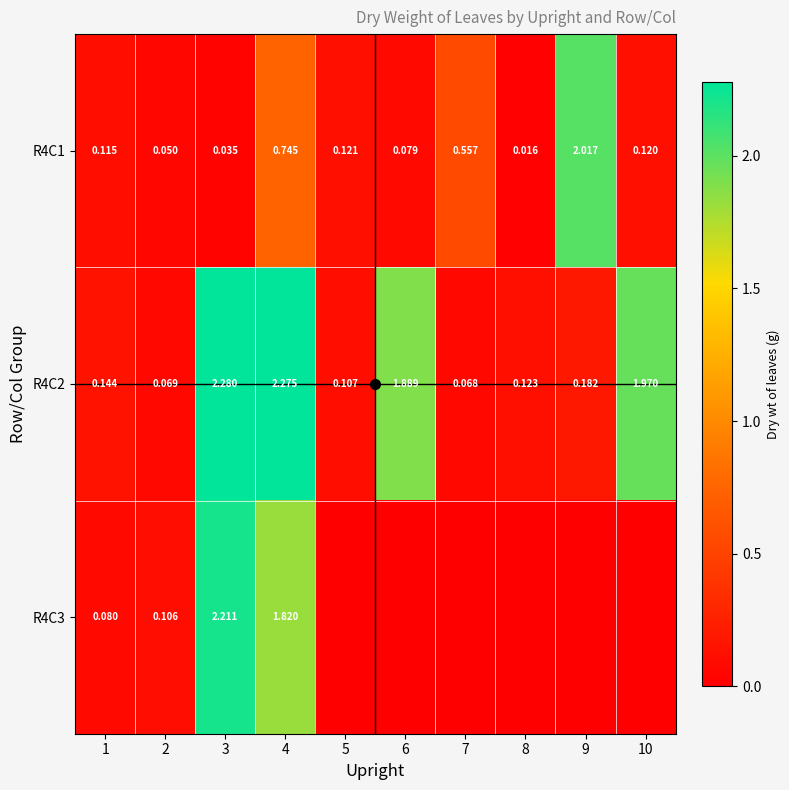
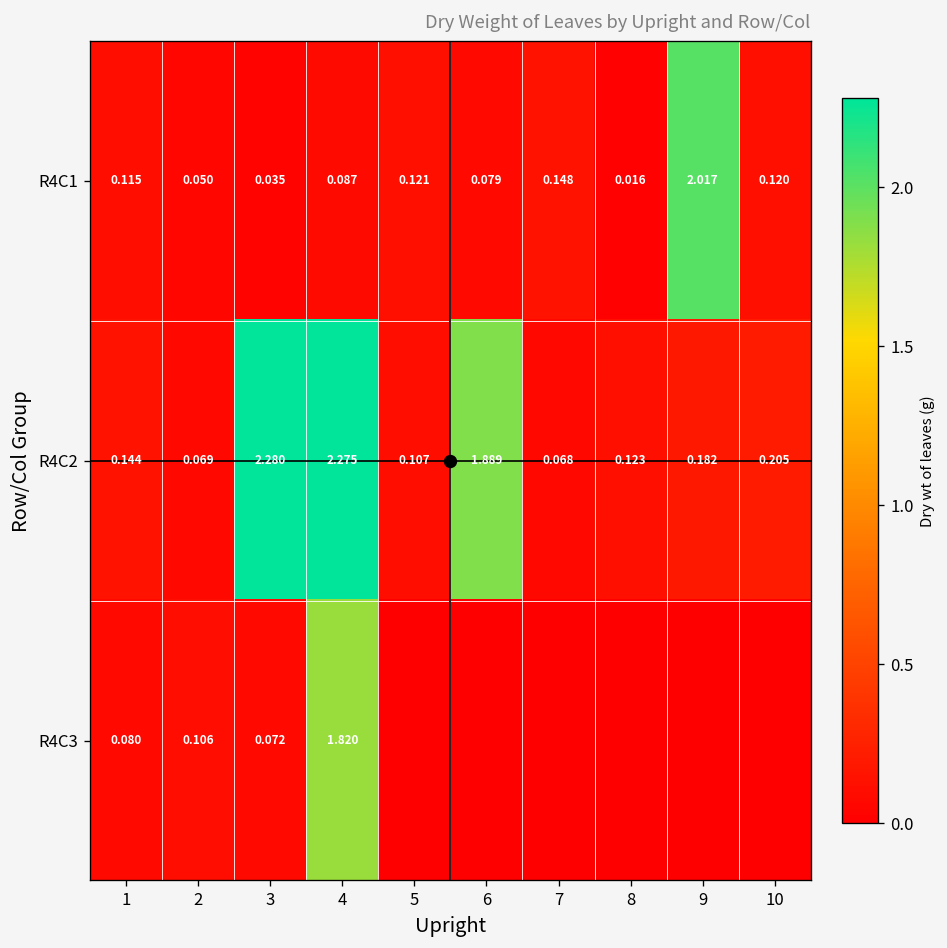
R4C1, 4: 0.745 -> 0.087
R4C1, 7: 0.557 -> 0.148
R4C2, 10: 1.970 -> 0.205
R4C3, 3: 2.211 -> 0.072
